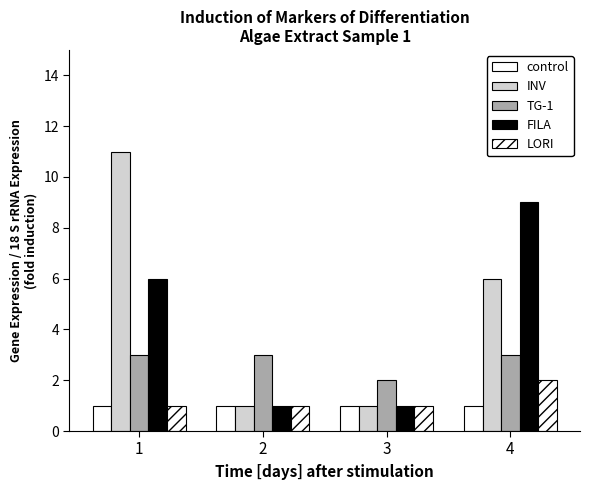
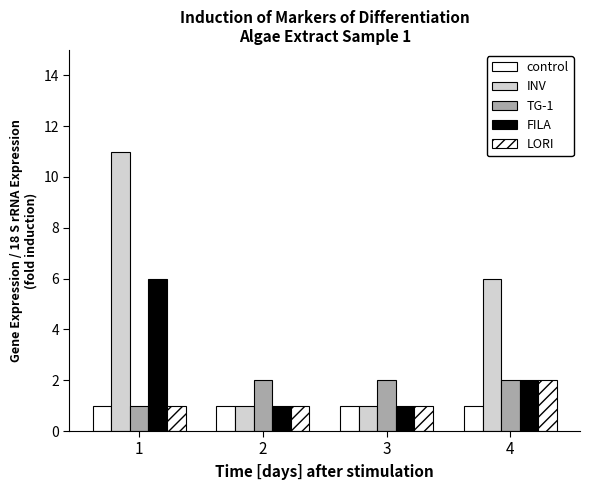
TG-1, 1: 3 -> 1
TG-1, 2: 3 -> 2
TG-1, 4: 3 -> 2
FILA, 4: 9 -> 2
